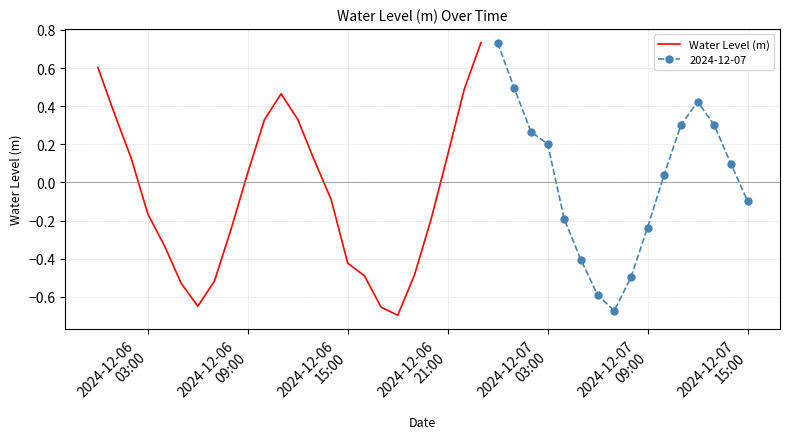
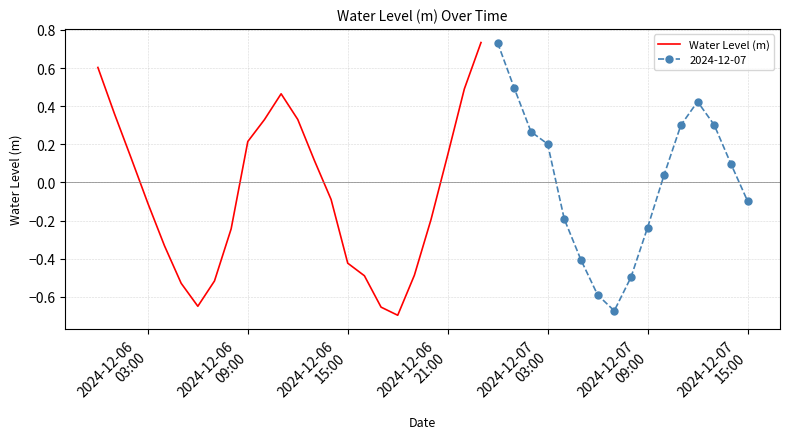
Water Level (m), 2024-12-06 03:00: -0.17 -> -0.11
Water Level (m), 2024-12-06 09:00: 0.05 -> 0.21
